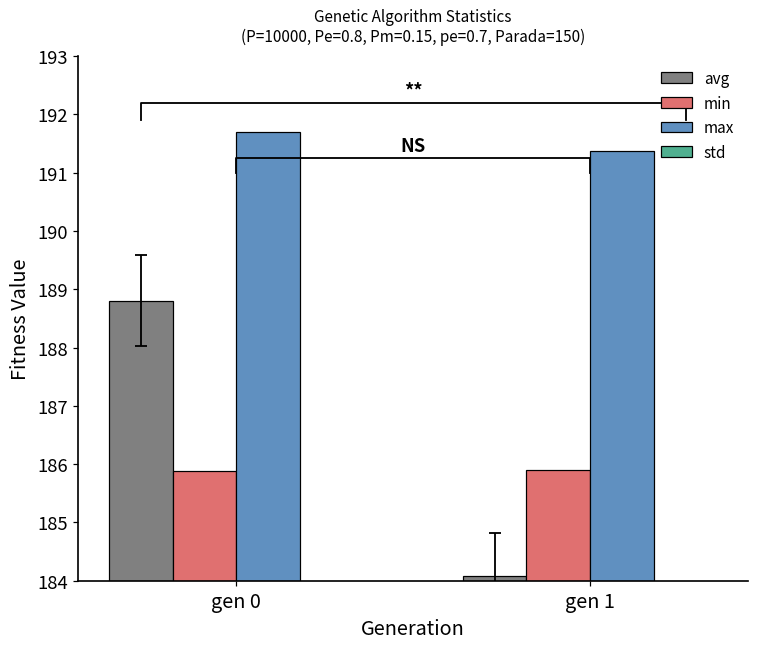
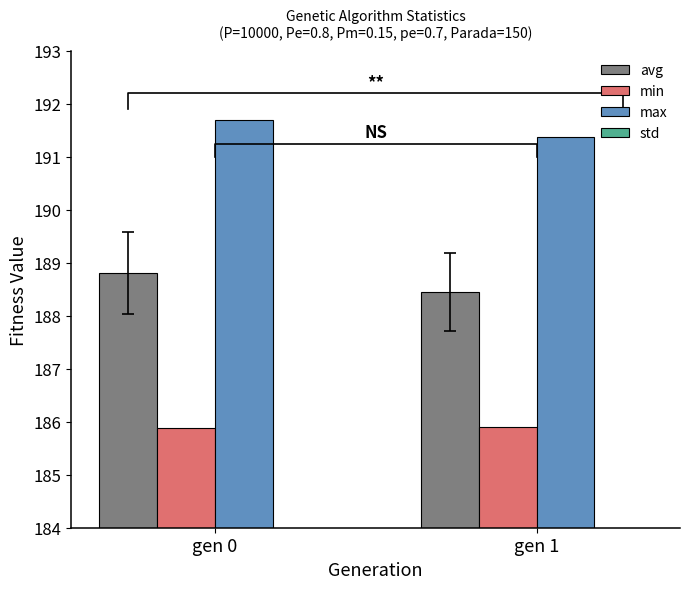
avg, gen 1: 184.1 -> 188.4
